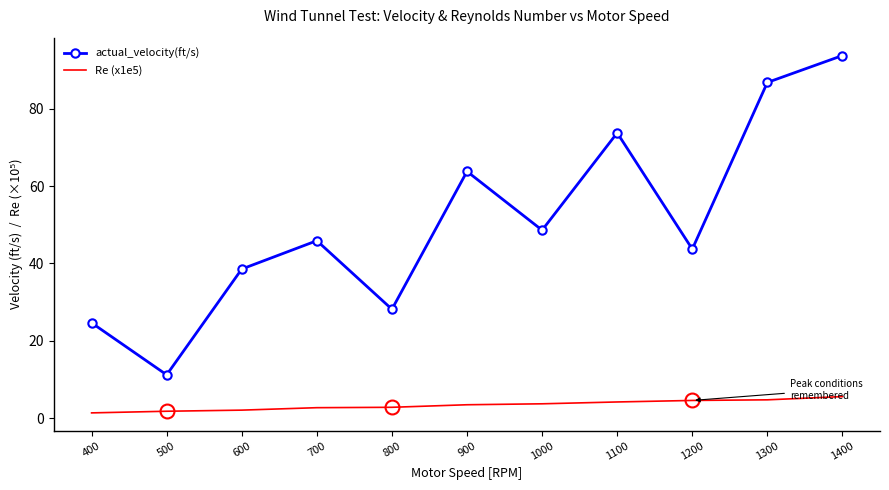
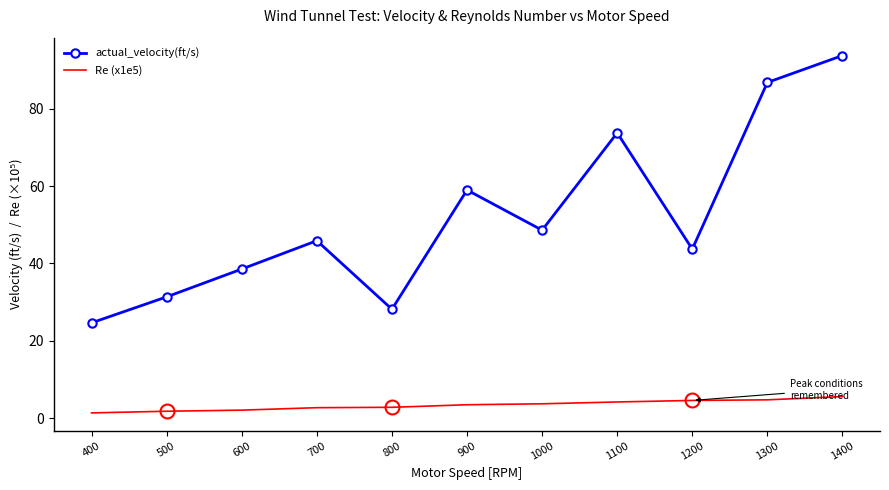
actual_velocity(ft/s), 500: 11 -> 31
actual_velocity(ft/s), 900: 64 -> 59
